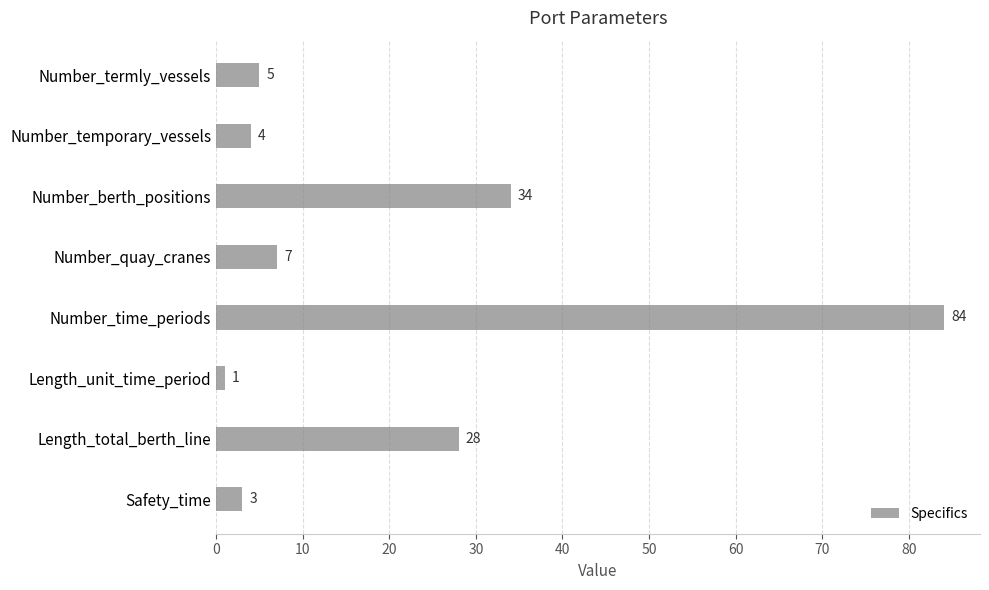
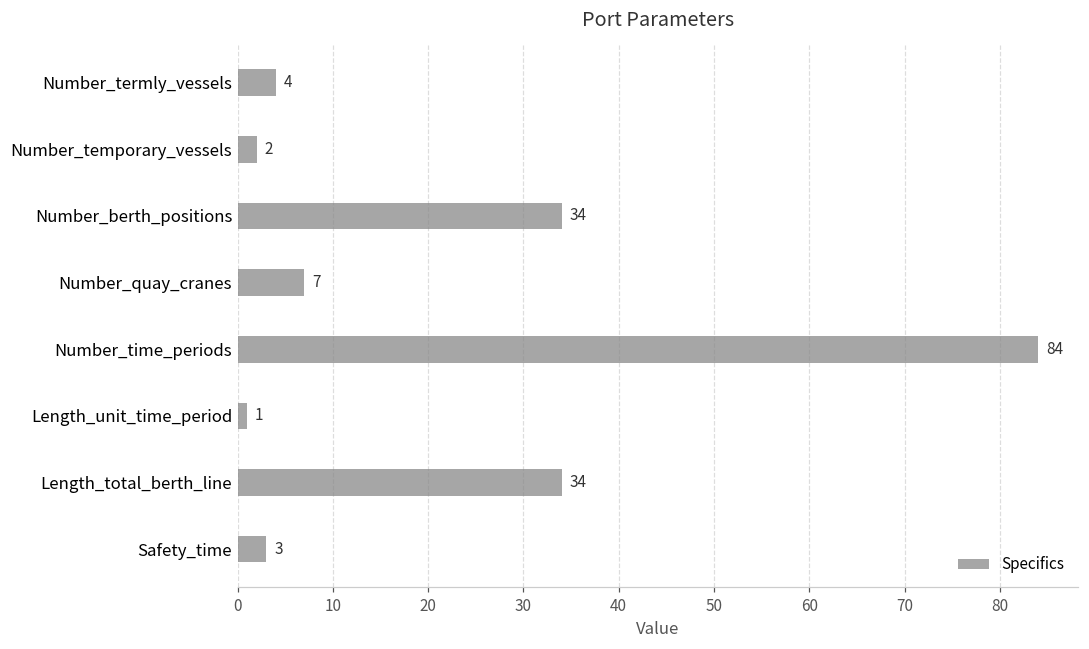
Number_termly_vessels: 5 -> 4
Number_temporary_vessels: 4 -> 2
Length_total_berth_line: 28 -> 34
